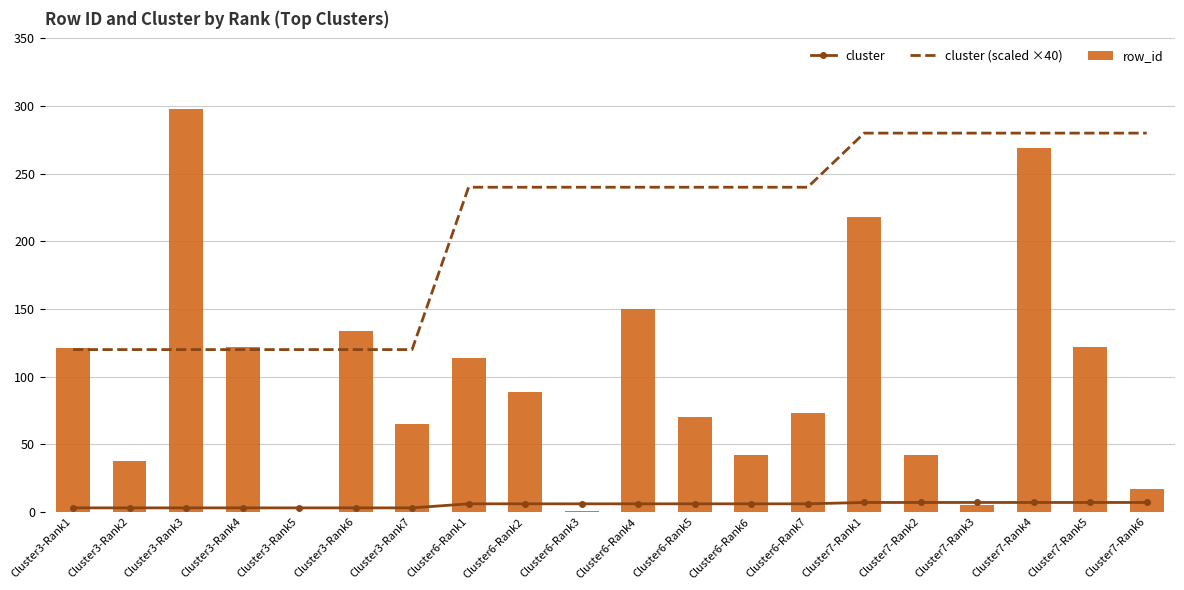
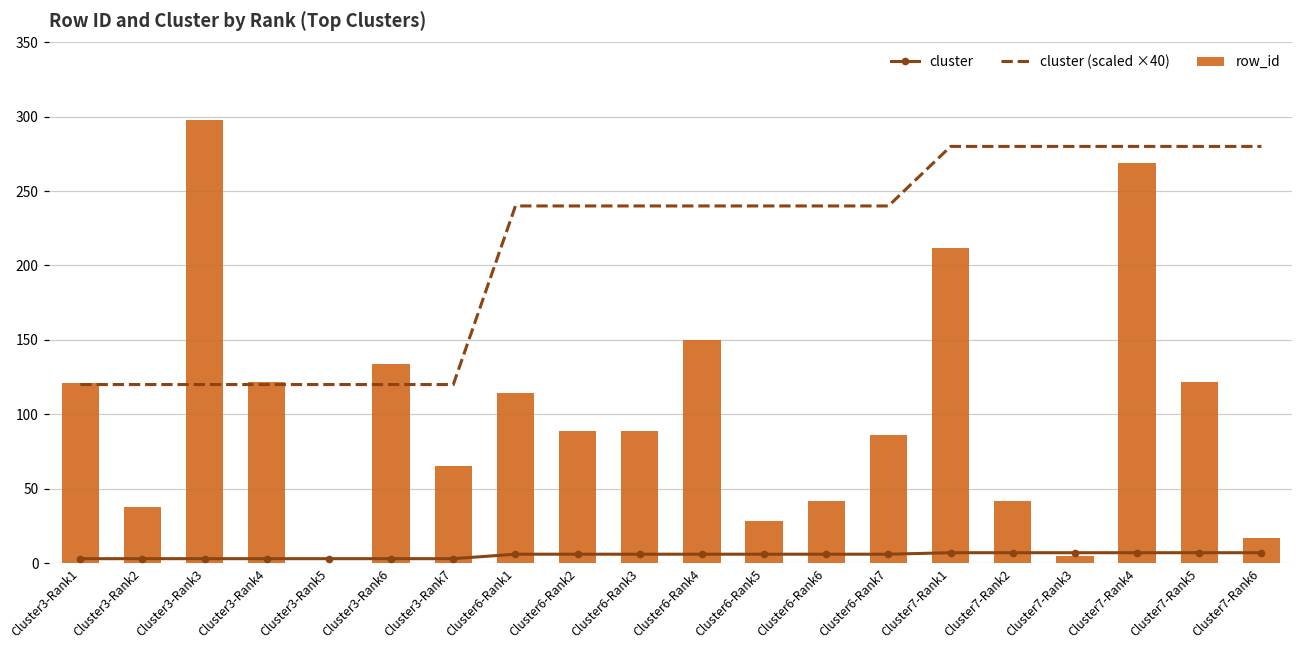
row_id, Cluster6-Rank3: 1 -> 89
row_id, Cluster6-Rank5: 70 -> 28
row_id, Cluster6-Rank7: 73 -> 86
row_id, Cluster7-Rank1: 218 -> 212
